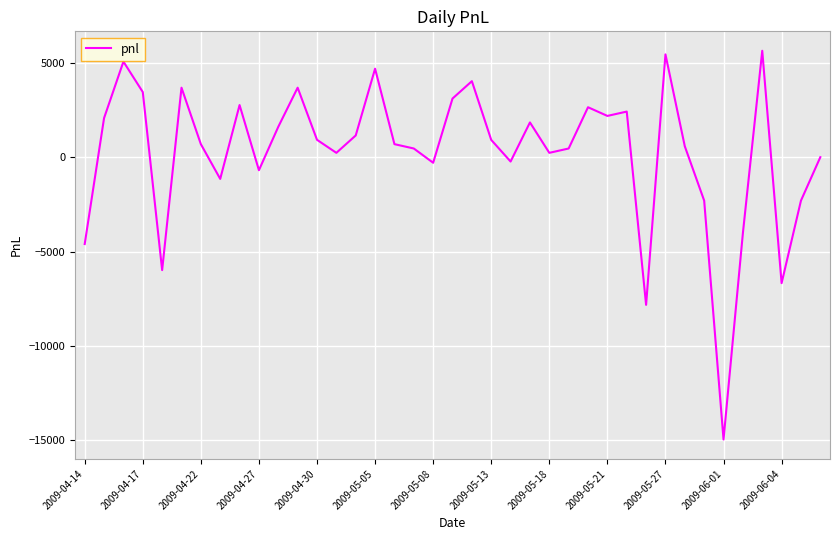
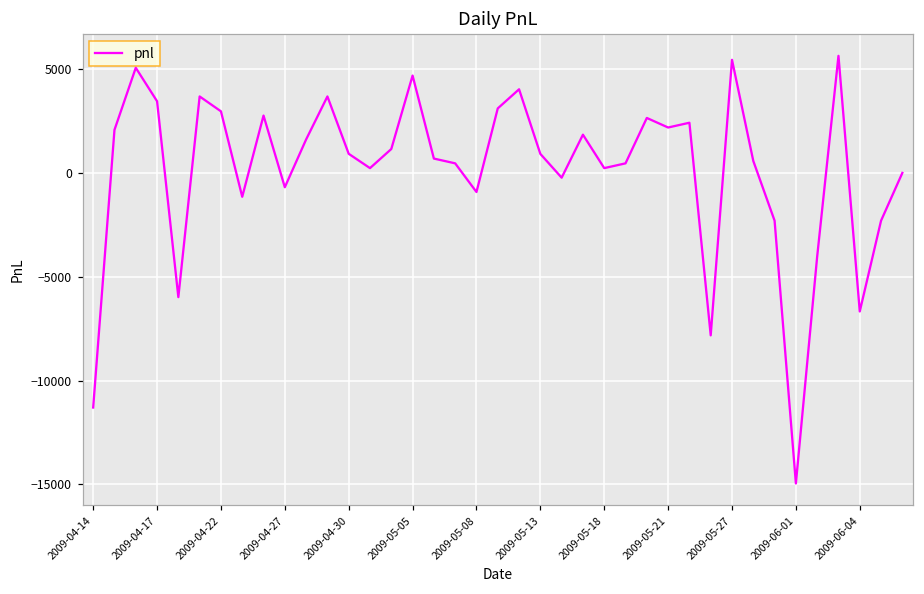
2009-04-14: -4600 -> -11300
2009-04-22: 700 -> 3000
2009-05-08: -300 -> -900
